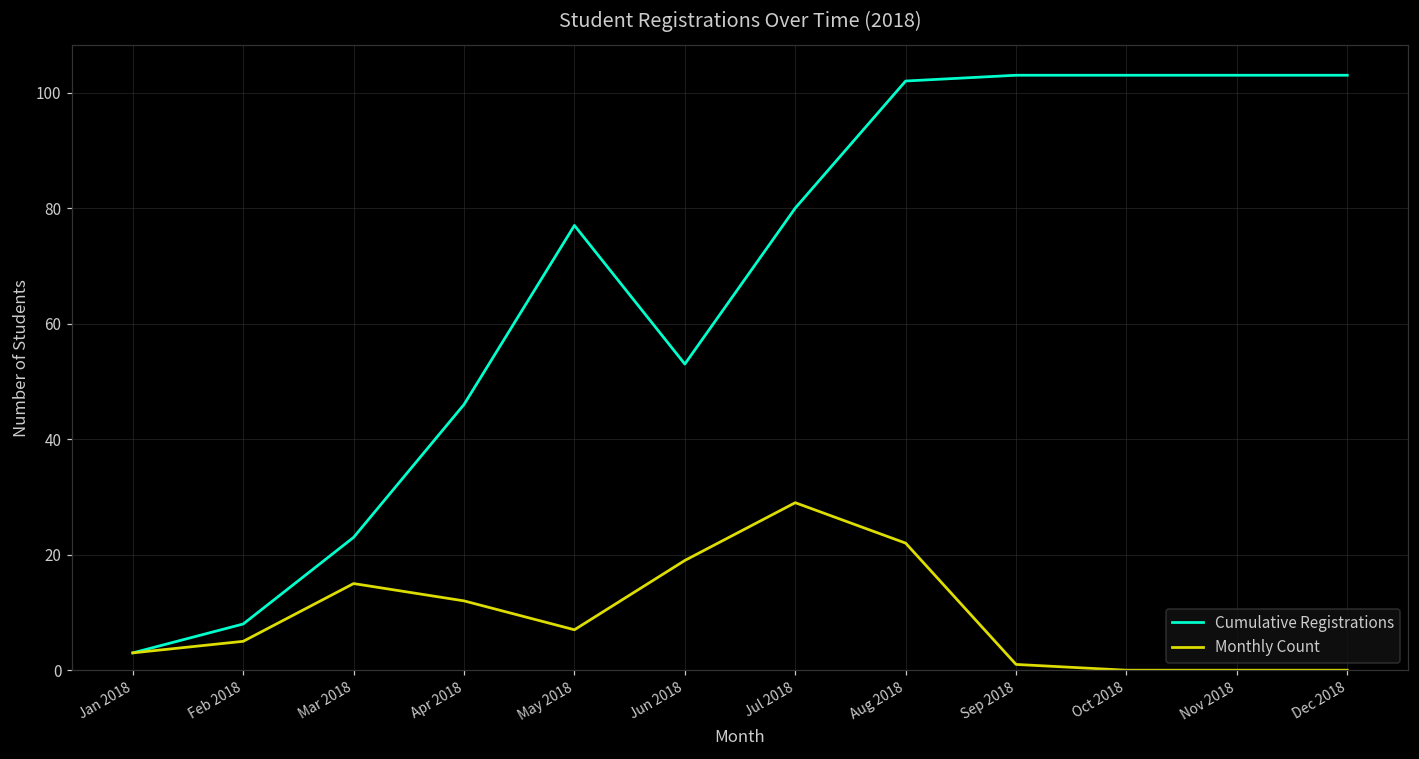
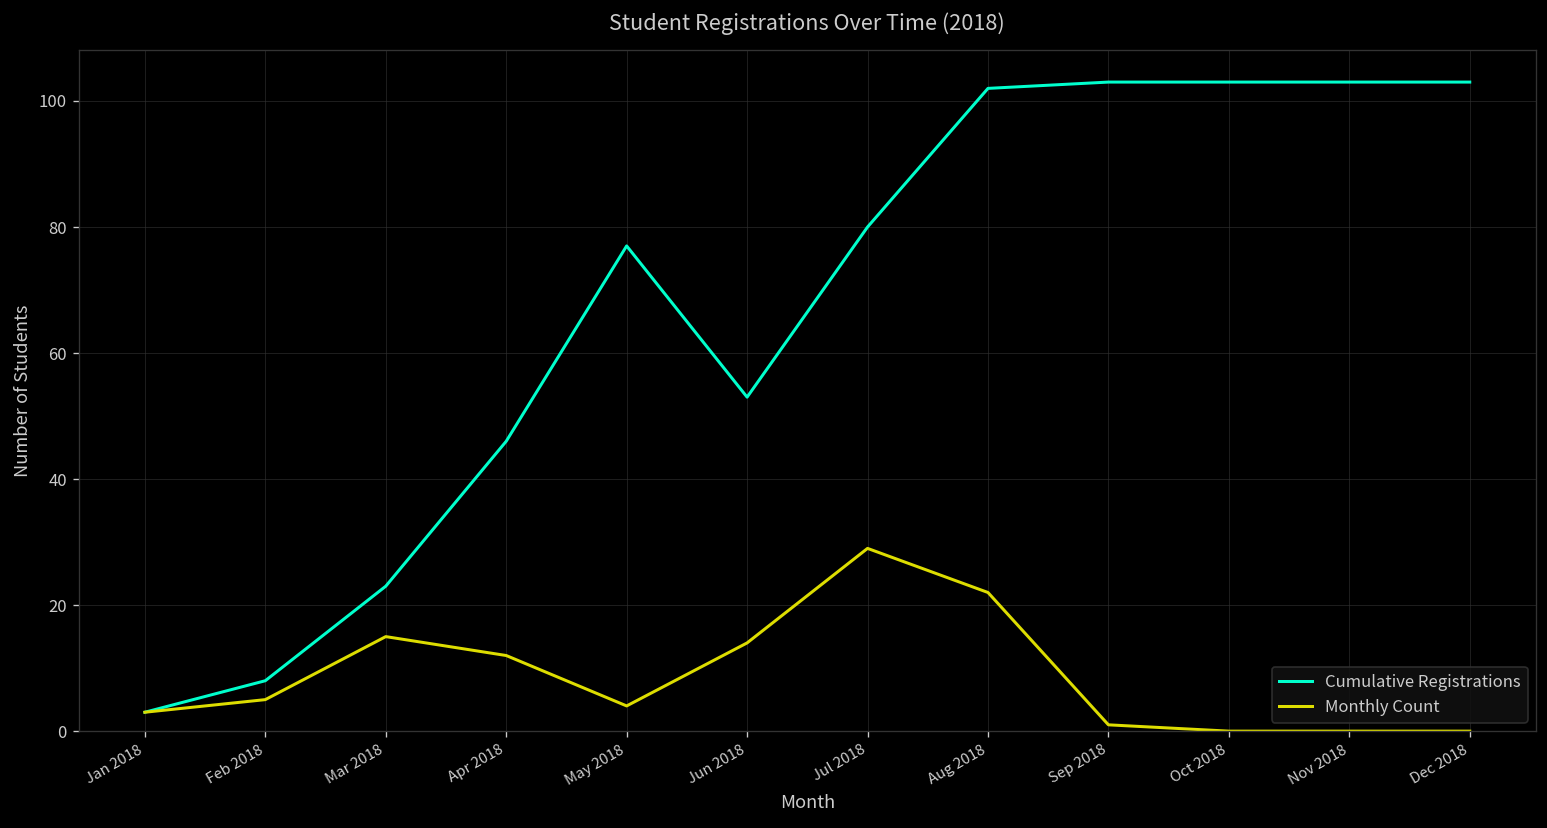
Monthly Count, May 2018: 7 -> 4
Monthly Count, Jun 2018: 19 -> 14
